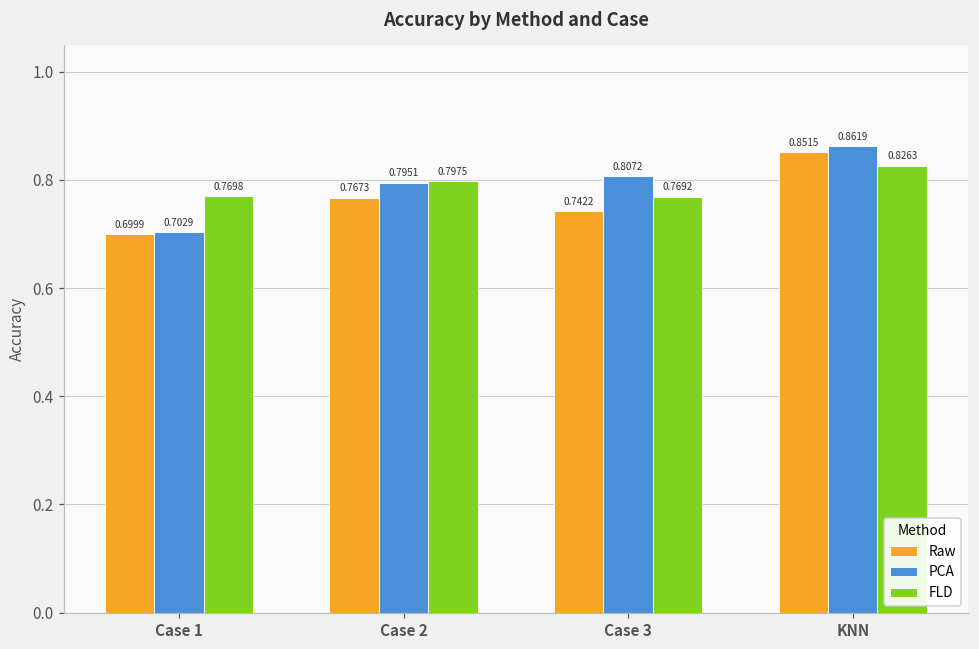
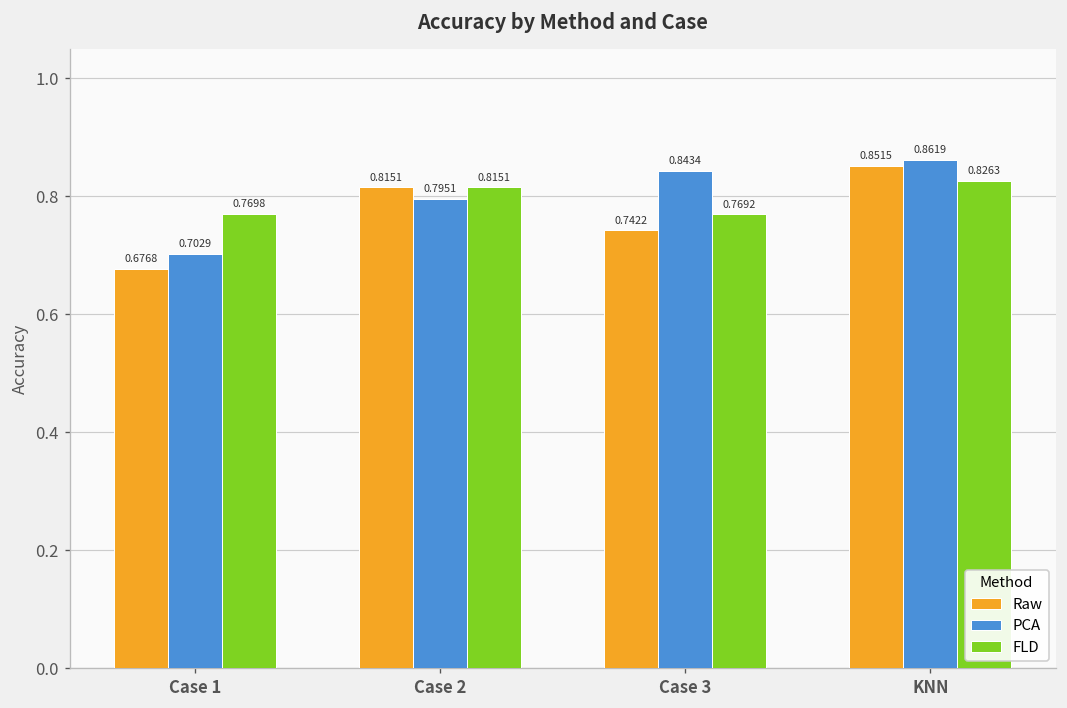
Raw, Case 1: 0.6999 -> 0.6768
Raw, Case 2: 0.7673 -> 0.8151
FLD, Case 2: 0.7975 -> 0.8151
PCA, Case 3: 0.8072 -> 0.8434
